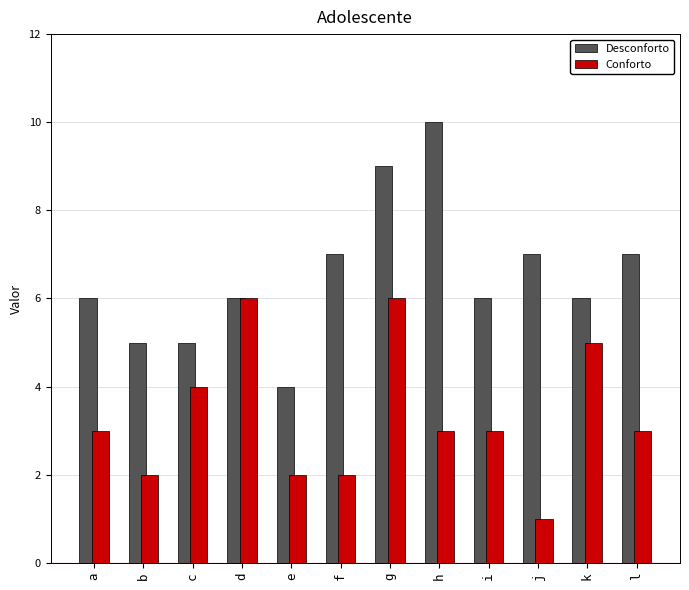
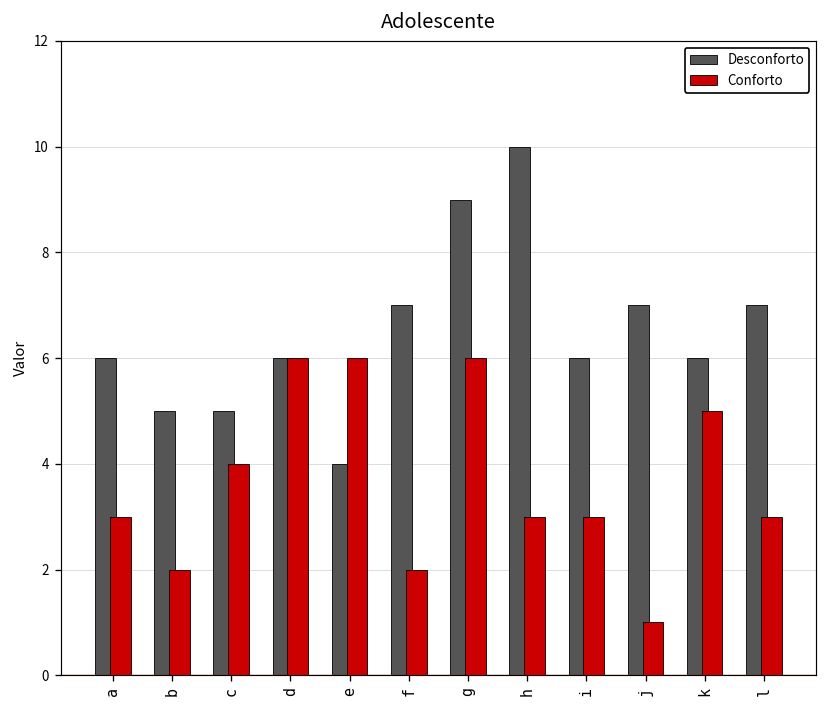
Conforto, e: 2 -> 6
